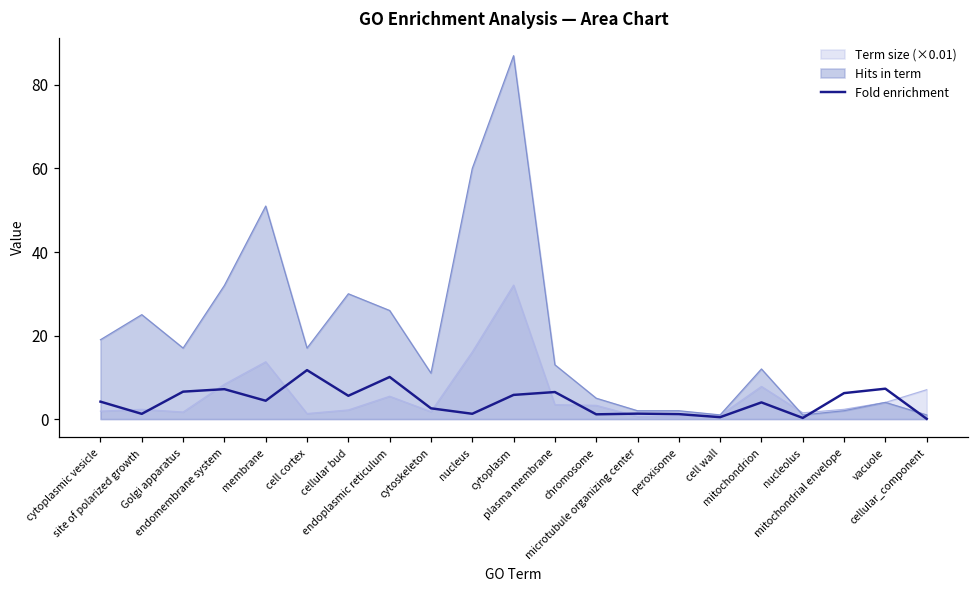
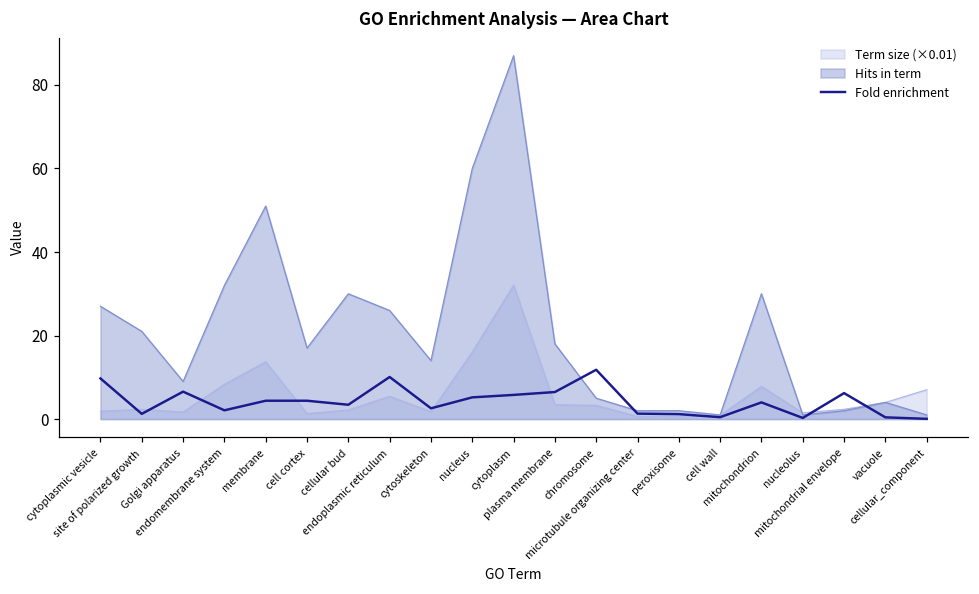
Hits in term, cytoplasmic vesicle: 19 -> 27
Fold enrichment, cytoplasmic vesicle: 4 -> 10
Hits in term, site of polarized growth: 25 -> 21
Hits in term, Golgi apparatus: 17 -> 9
Fold enrichment, endomembrane system: 7 -> 2
Fold enrichment, cell cortex: 12 -> 4
Fold enrichment, cellular bud: 6 -> 3
Hits in term, cytoskeleton: 11 -> 14
Fold enrichment, nucleus: 1 -> 5
Hits in term, plasma membrane: 13 -> 18
Fold enrichment, chromosome: 1 -> 12
Hits in term, mitochondrion: 12 -> 30
Fold enrichment, vacuole: 7 -> 0
